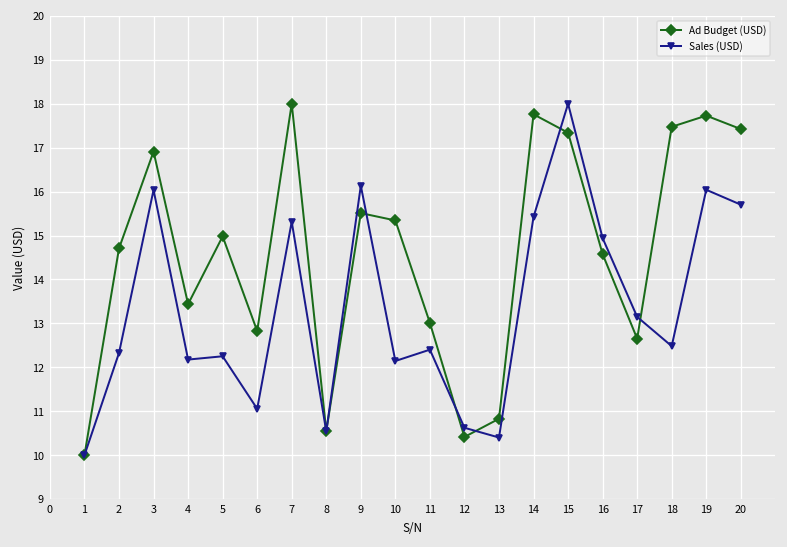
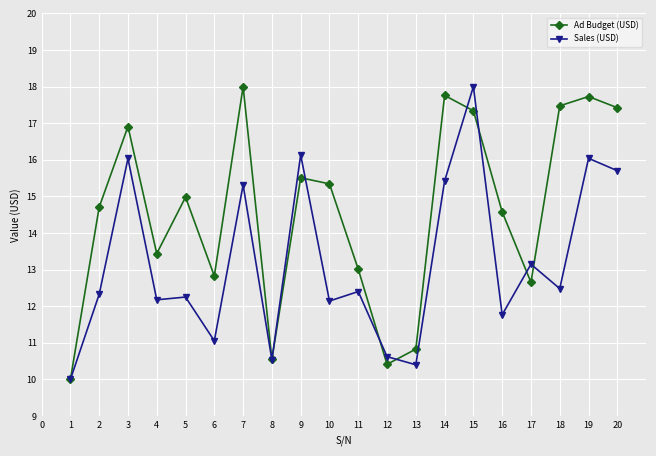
Sales (USD), 16: 14.9 -> 11.8
